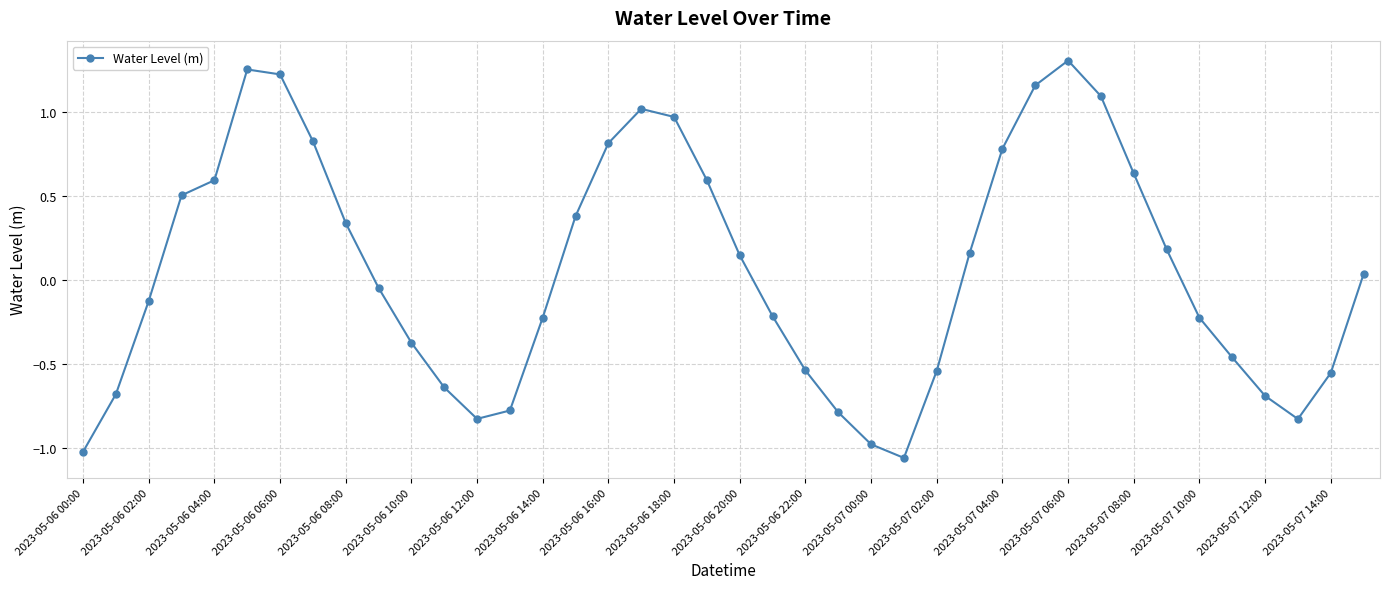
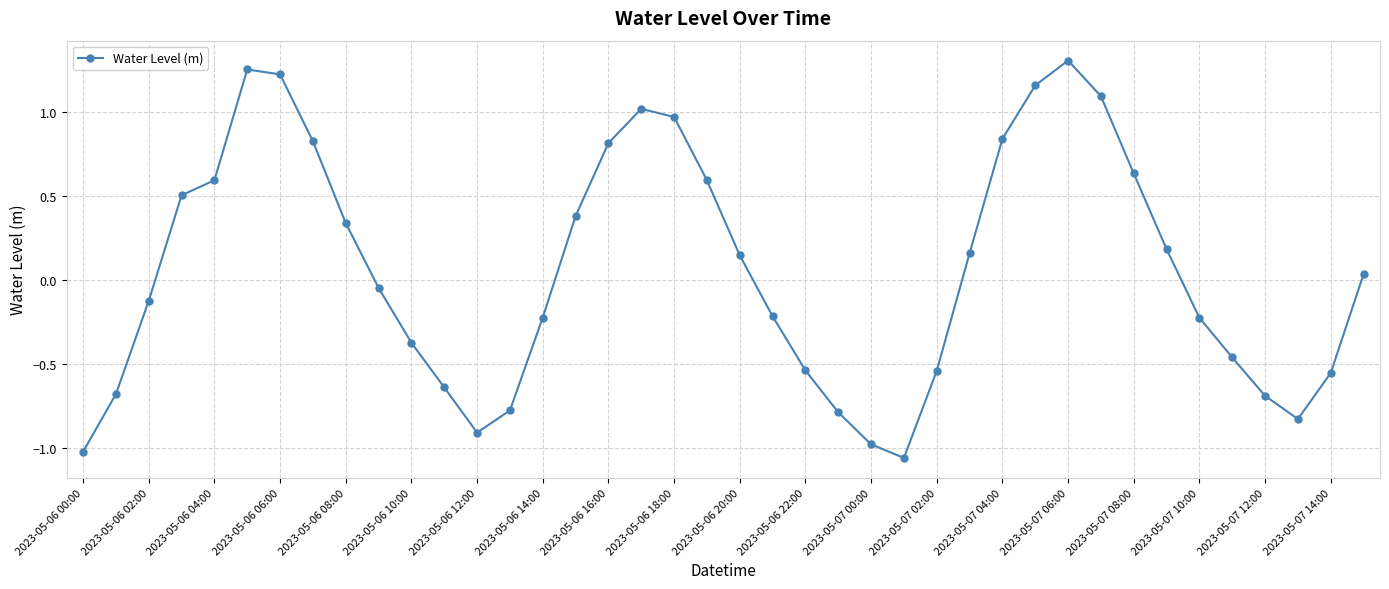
2023-05-06 12:00: -0.83 -> -0.91
2023-05-07 04:00: 0.78 -> 0.84
